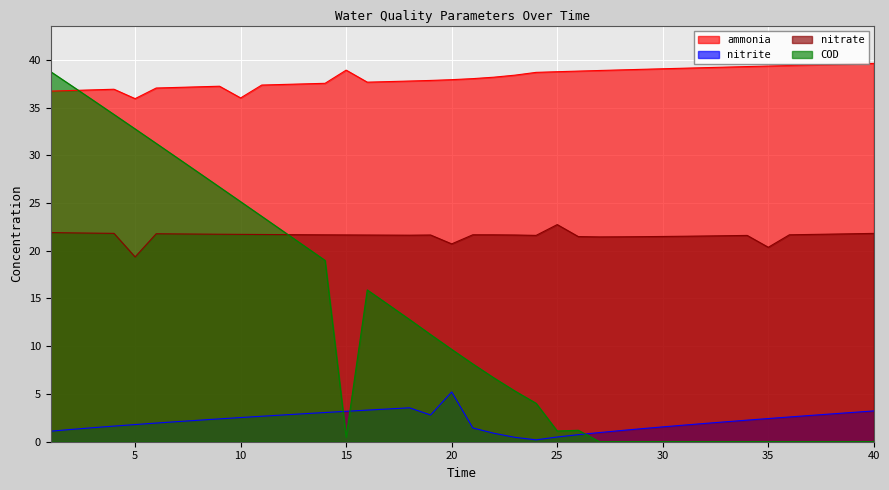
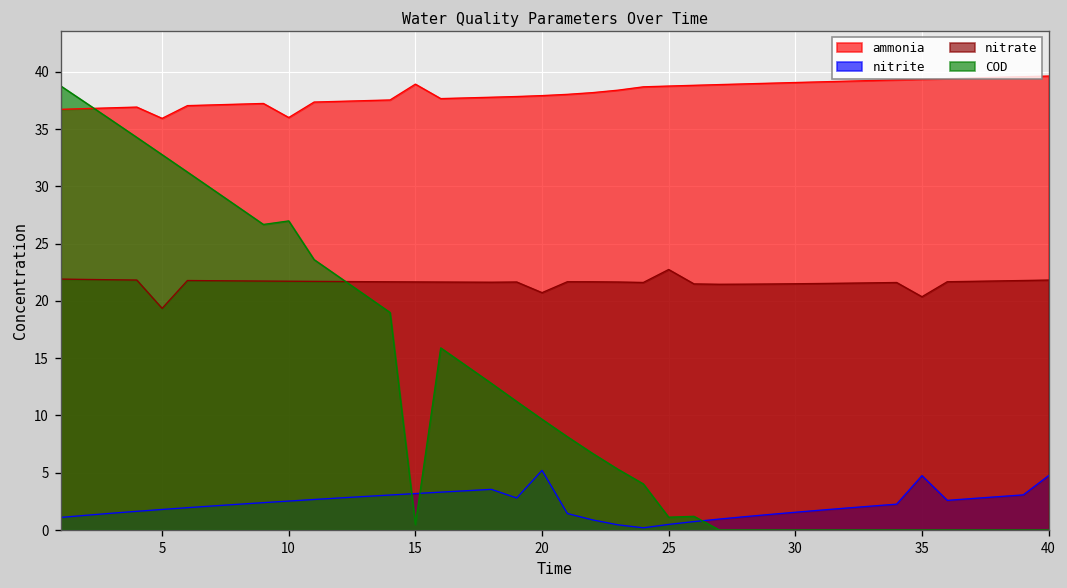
COD, 10: 25 -> 27
nitrite, 35: 2 -> 5
nitrite, 40: 3 -> 5
